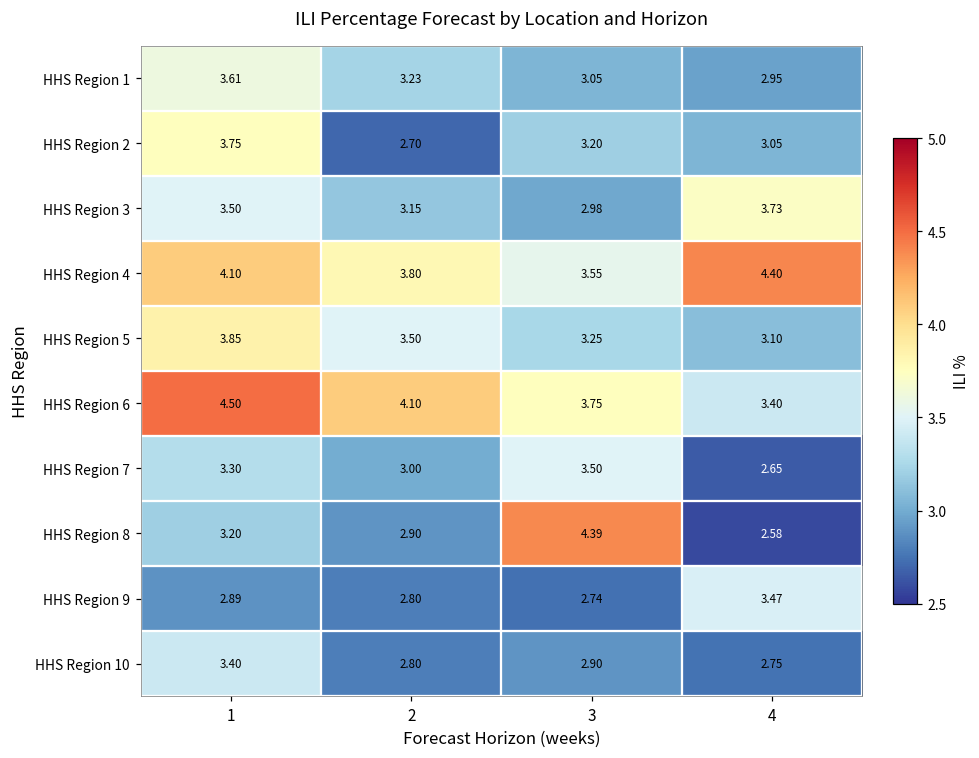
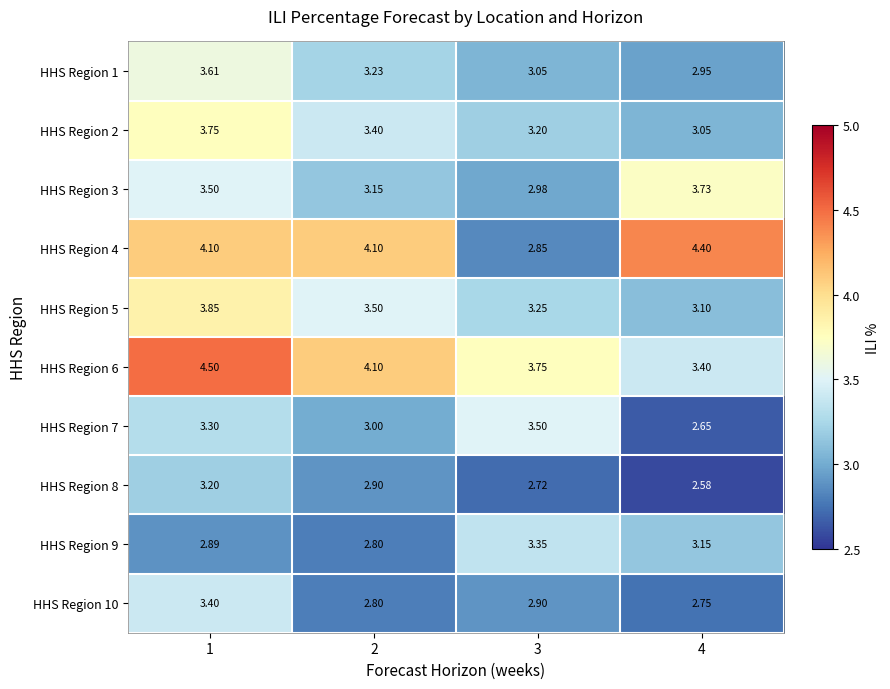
HHS Region 2, 2: 2.70 -> 3.40
HHS Region 4, 2: 3.80 -> 4.10
HHS Region 4, 3: 3.55 -> 2.85
HHS Region 8, 3: 4.39 -> 2.72
HHS Region 9, 3: 2.74 -> 3.35
HHS Region 9, 4: 3.47 -> 3.15
